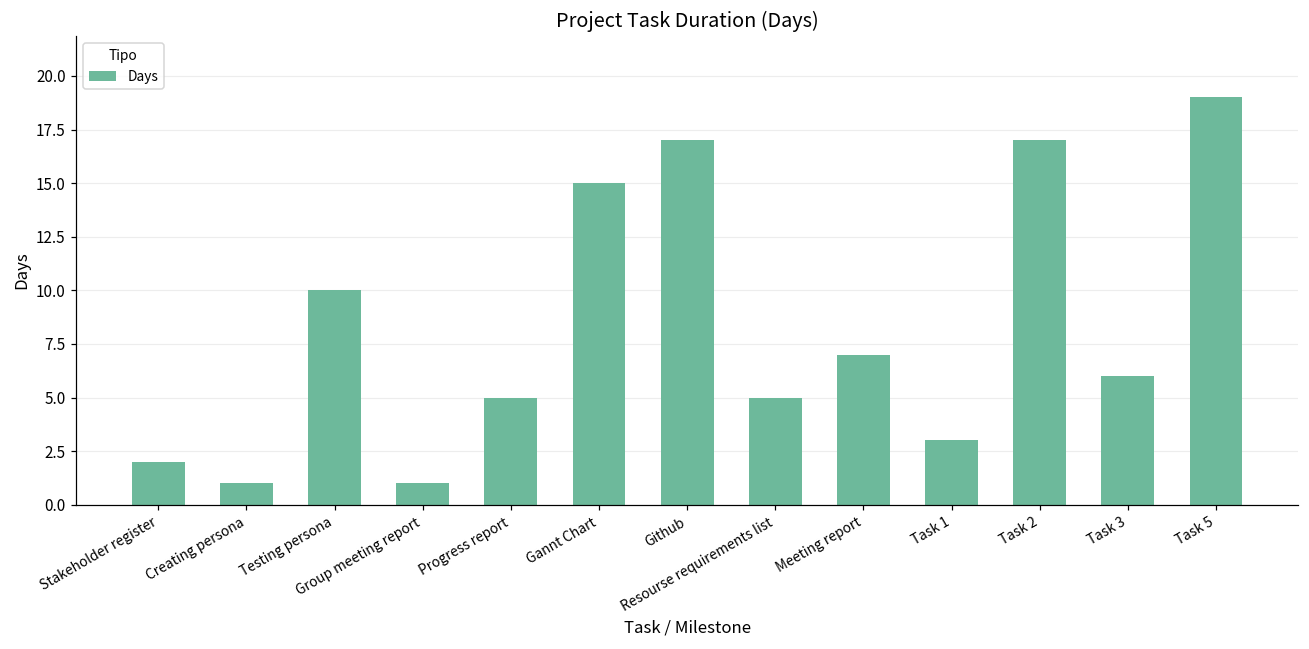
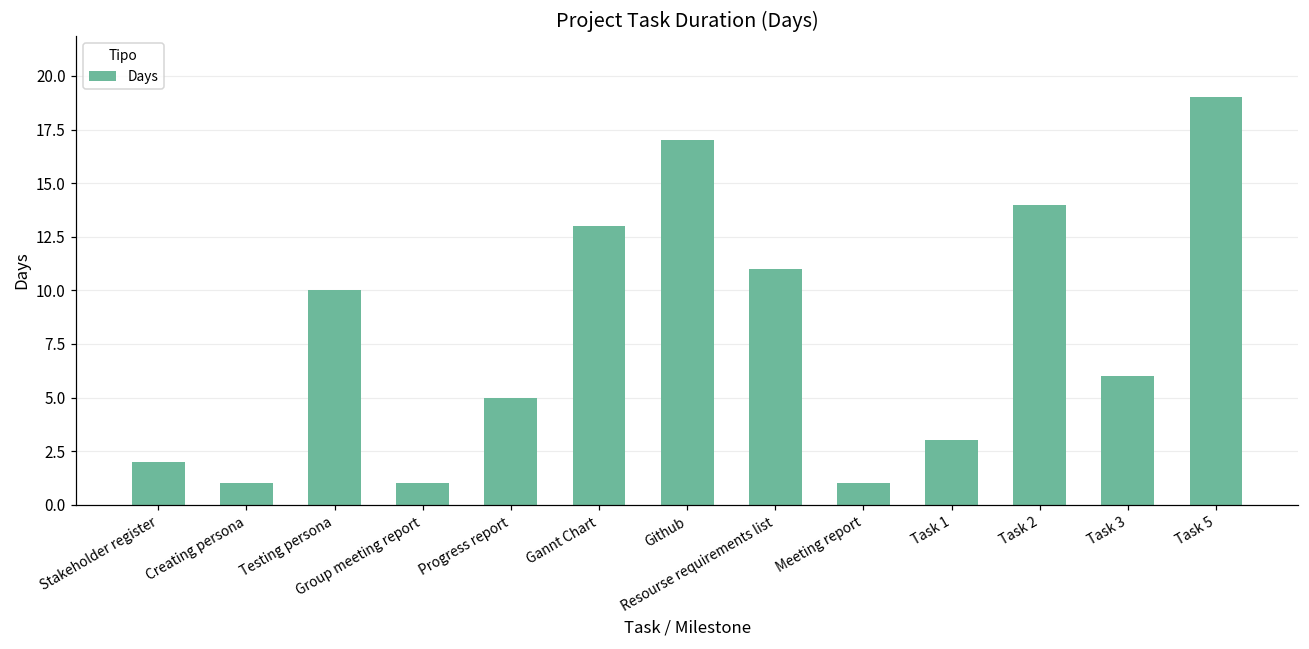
Gannt Chart: 15 -> 13
Resourse requirements list: 5 -> 11
Meeting report: 7 -> 1
Task 2: 17 -> 14
